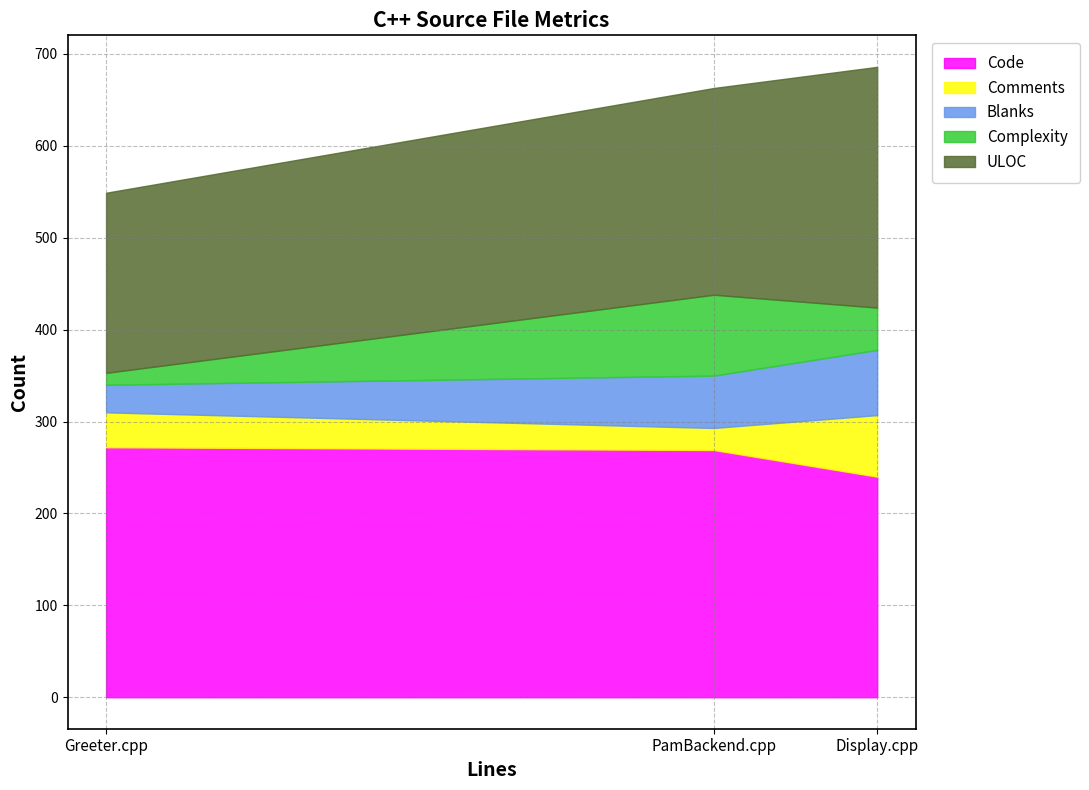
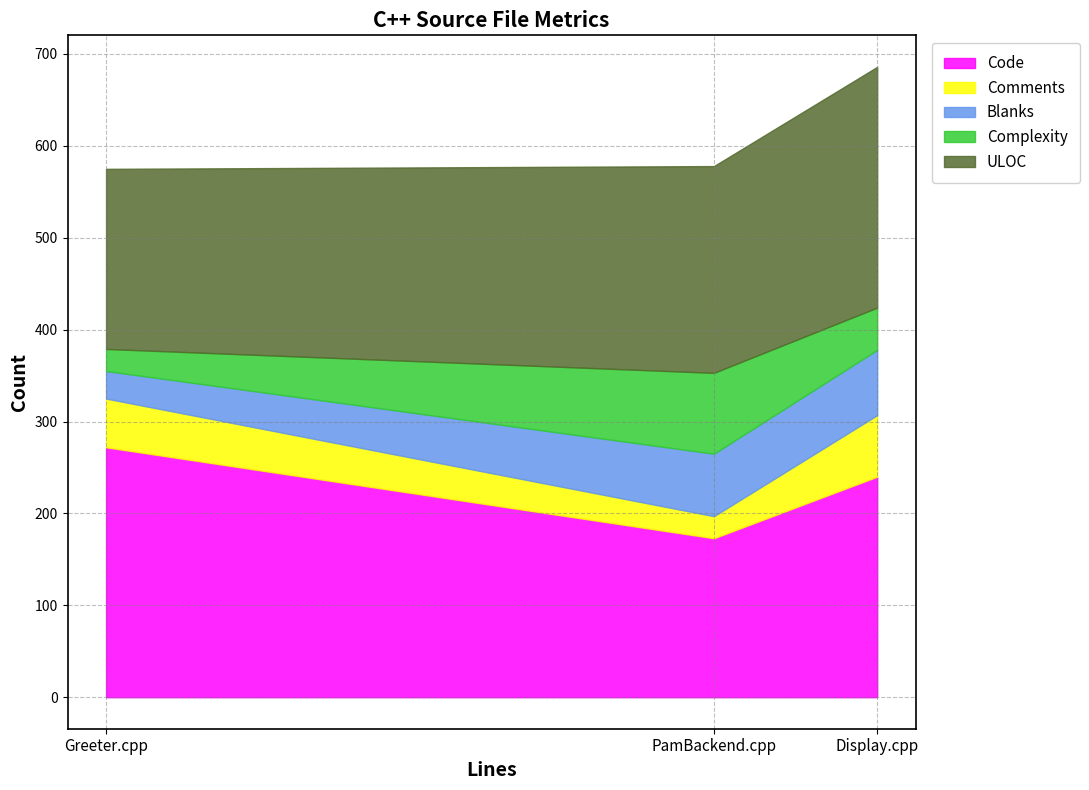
Comments, Greeter.cpp: 40 -> 50
Complexity, Greeter.cpp: 10 -> 20
Code, PamBackend.cpp: 270 -> 170
Blanks, PamBackend.cpp: 60 -> 70
